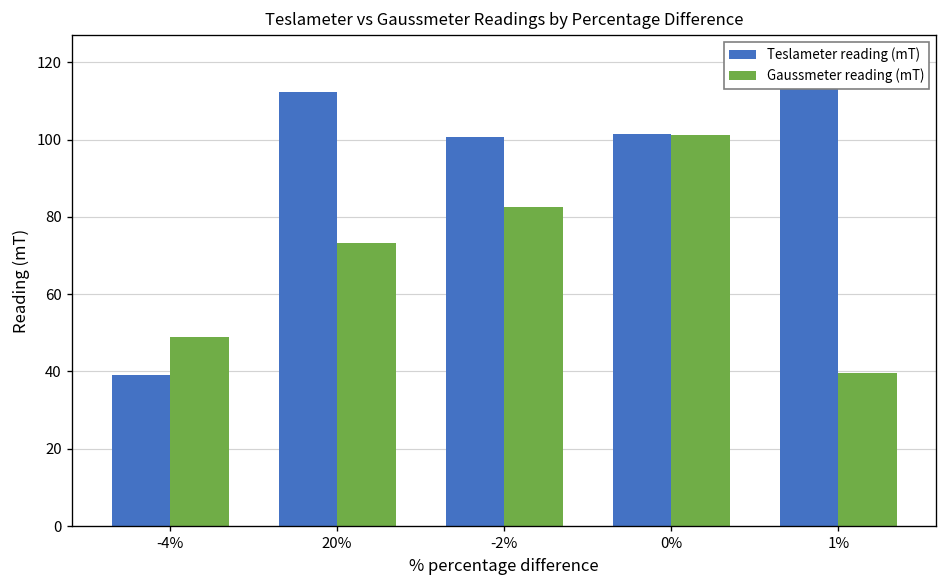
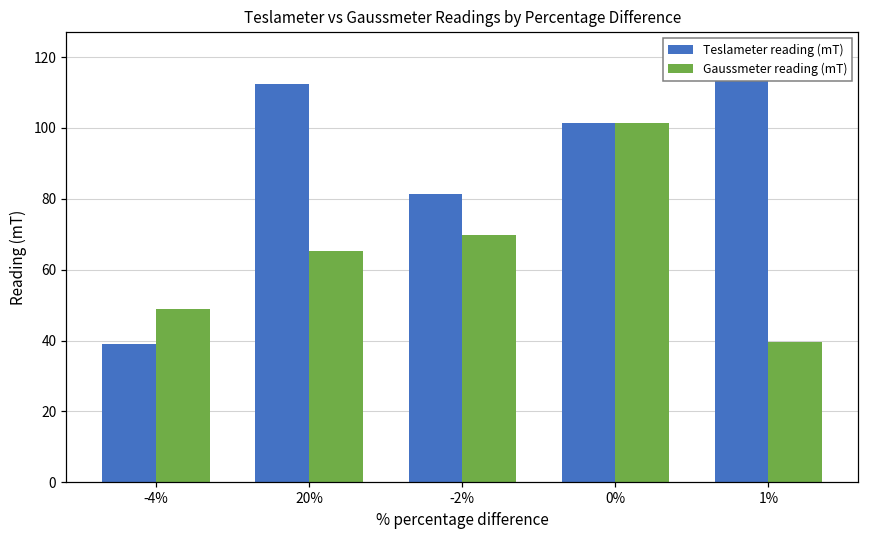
Gaussmeter reading (mT), 20%: 73 -> 65
Teslameter reading (mT), -2%: 101 -> 81
Gaussmeter reading (mT), -2%: 83 -> 70
